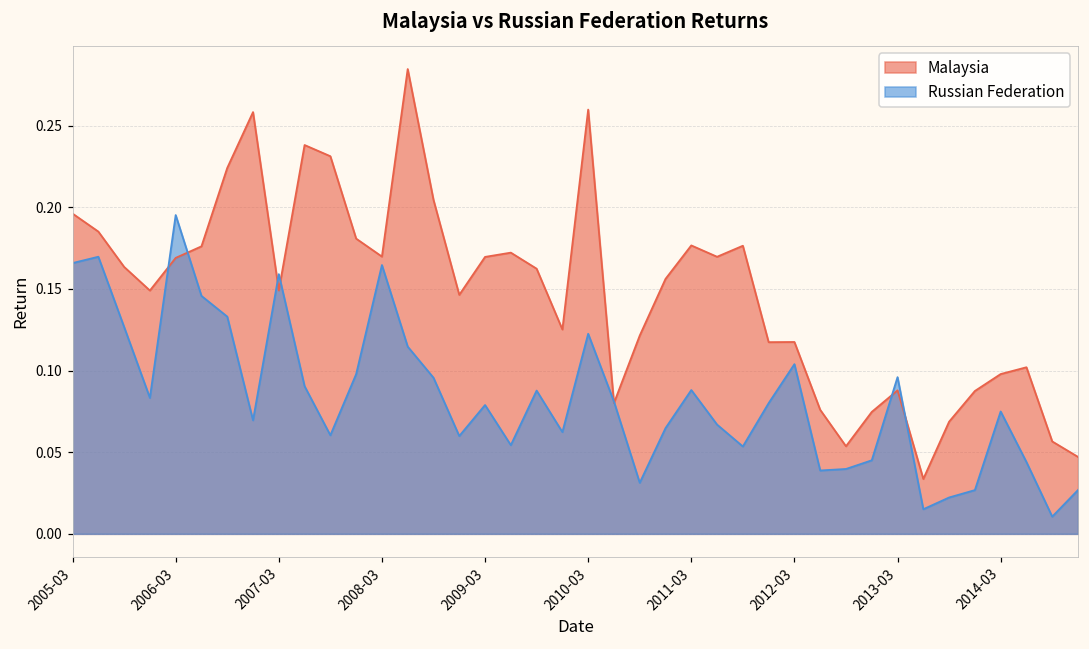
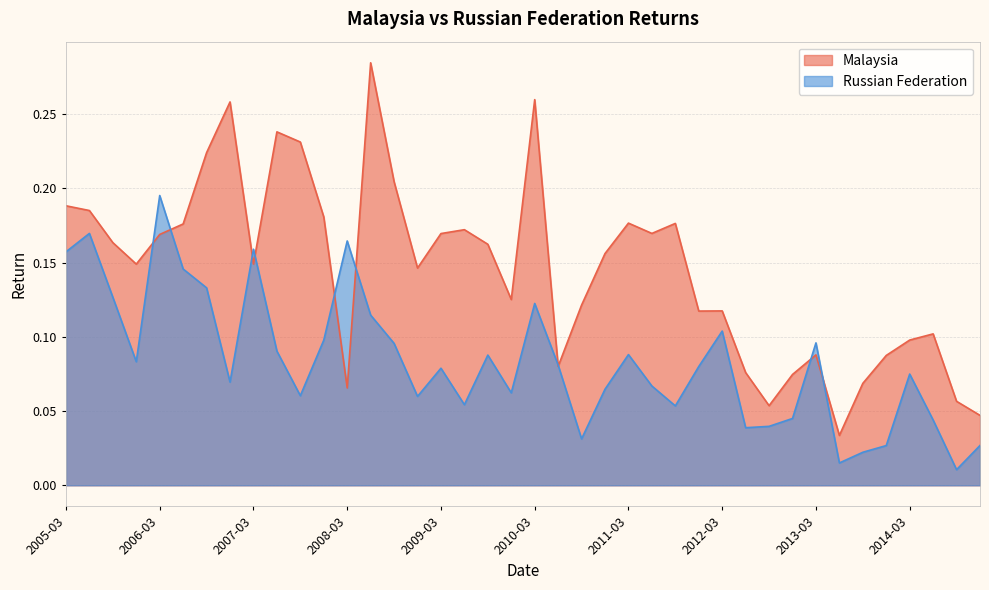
Malaysia, 2005-03: 0.196 -> 0.188
Russian Federation, 2005-03: 0.166 -> 0.157
Malaysia, 2008-03: 0.170 -> 0.066
